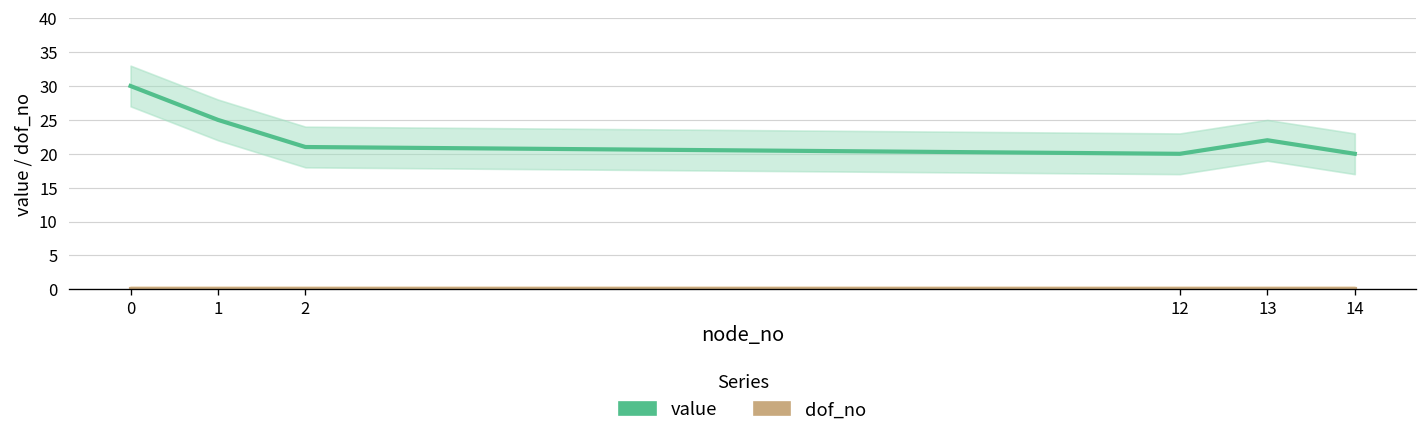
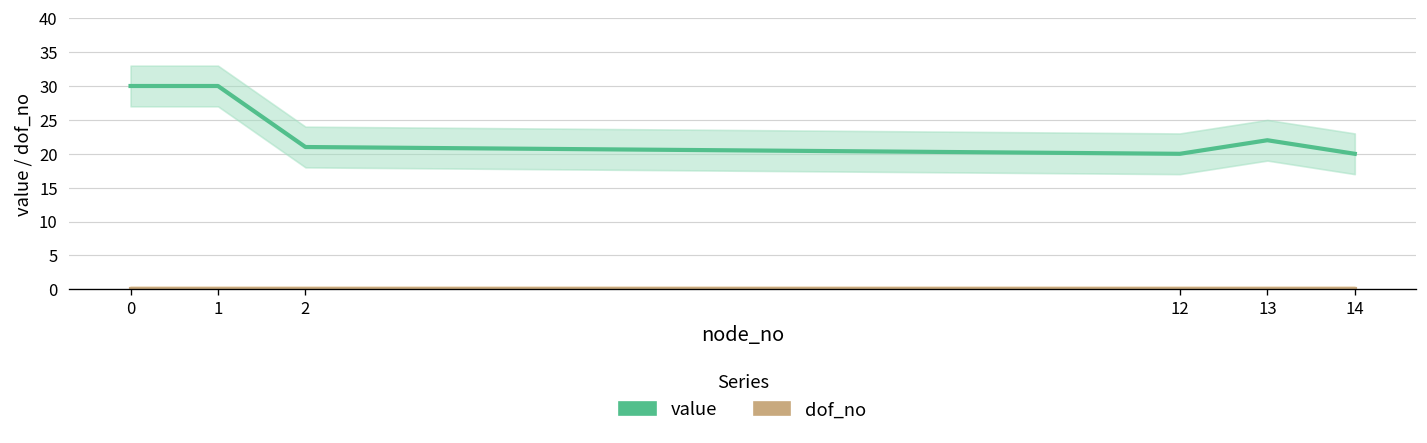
value, 1: 25 -> 30
